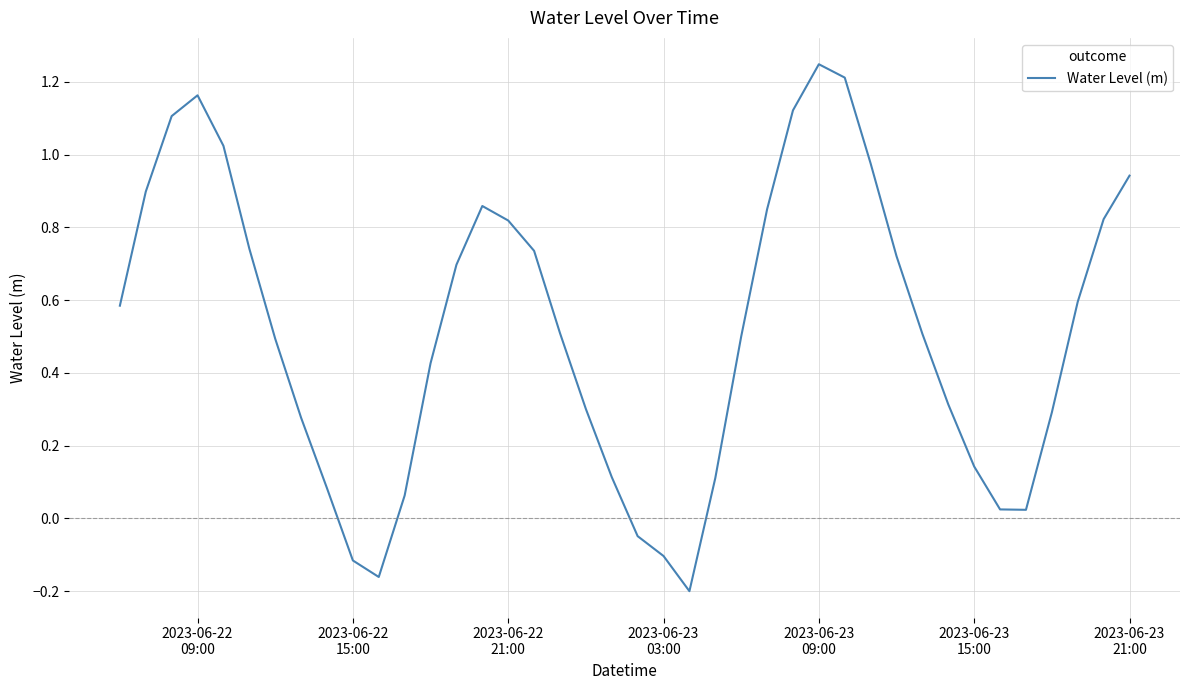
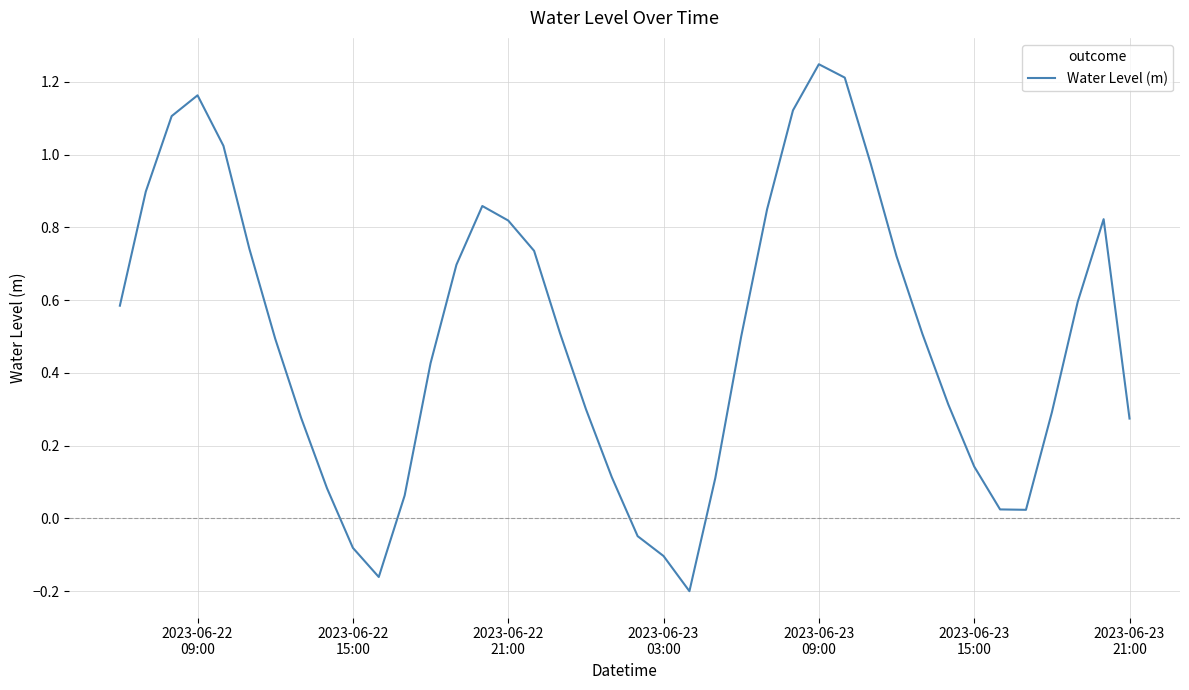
2023-06-22 15:00: -0.12 -> -0.08
2023-06-23 21:00: 0.94 -> 0.27
